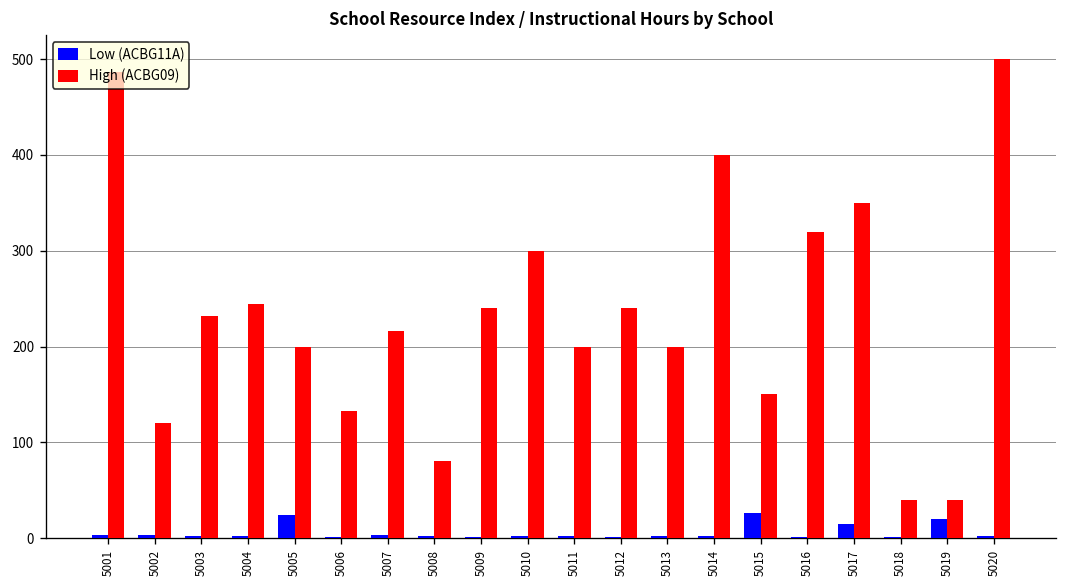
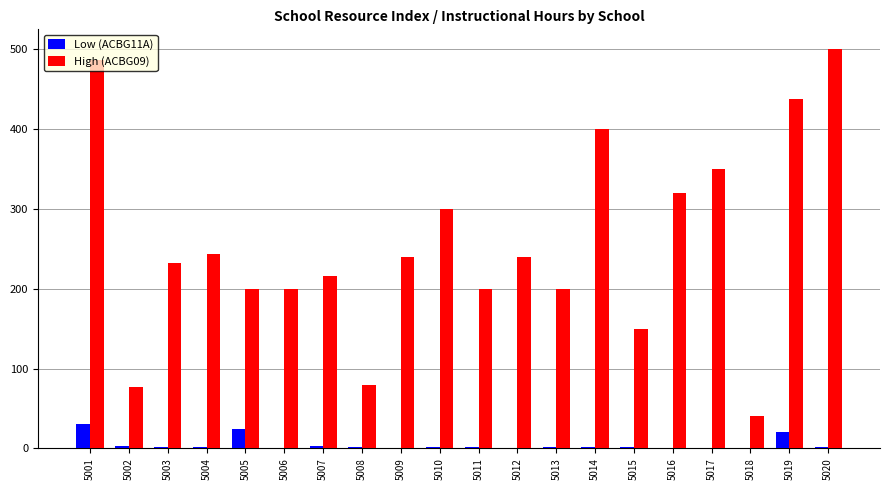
Low (ACBG11A), 5001: 0 -> 30
High (ACBG09), 5002: 120 -> 80
High (ACBG09), 5006: 130 -> 200
Low (ACBG11A), 5015: 30 -> 0
Low (ACBG11A), 5017: 20 -> 0
High (ACBG09), 5019: 40 -> 440
